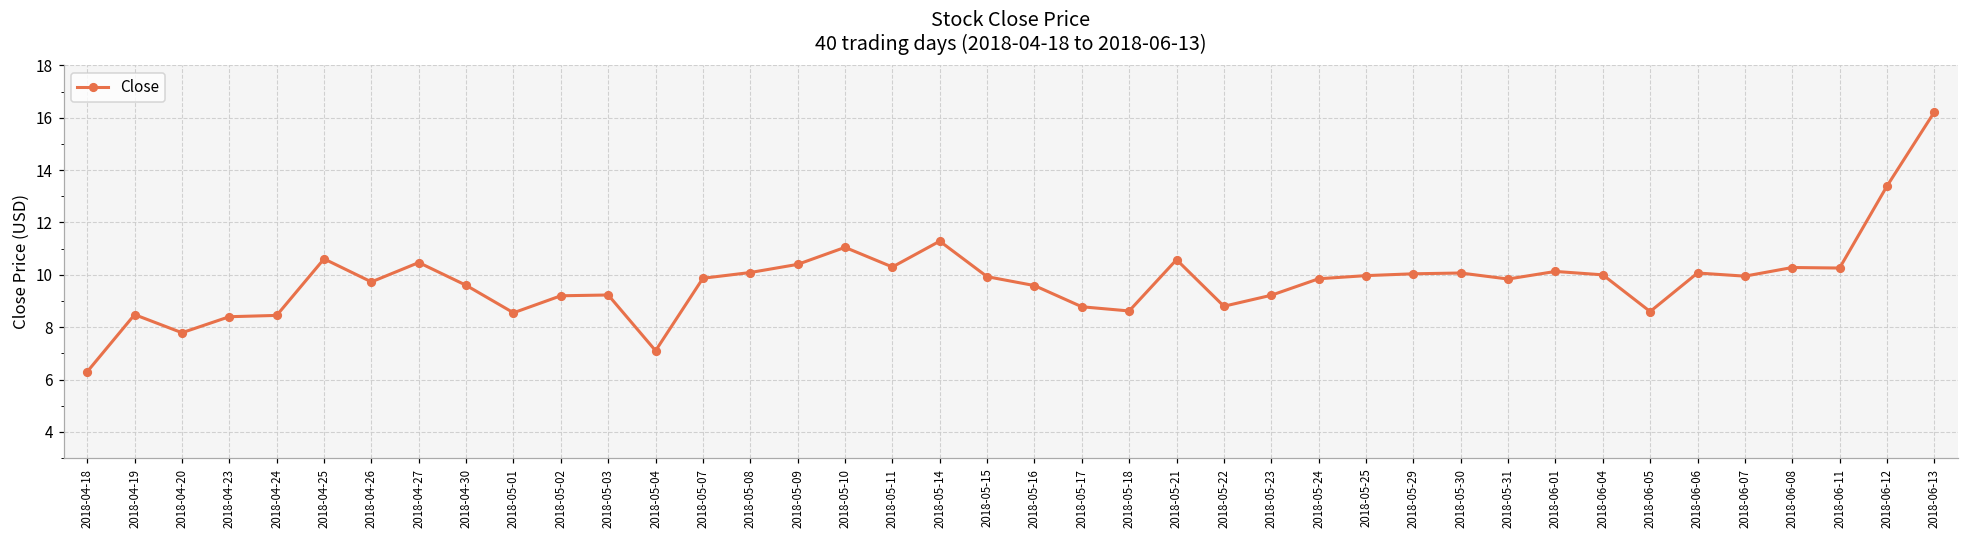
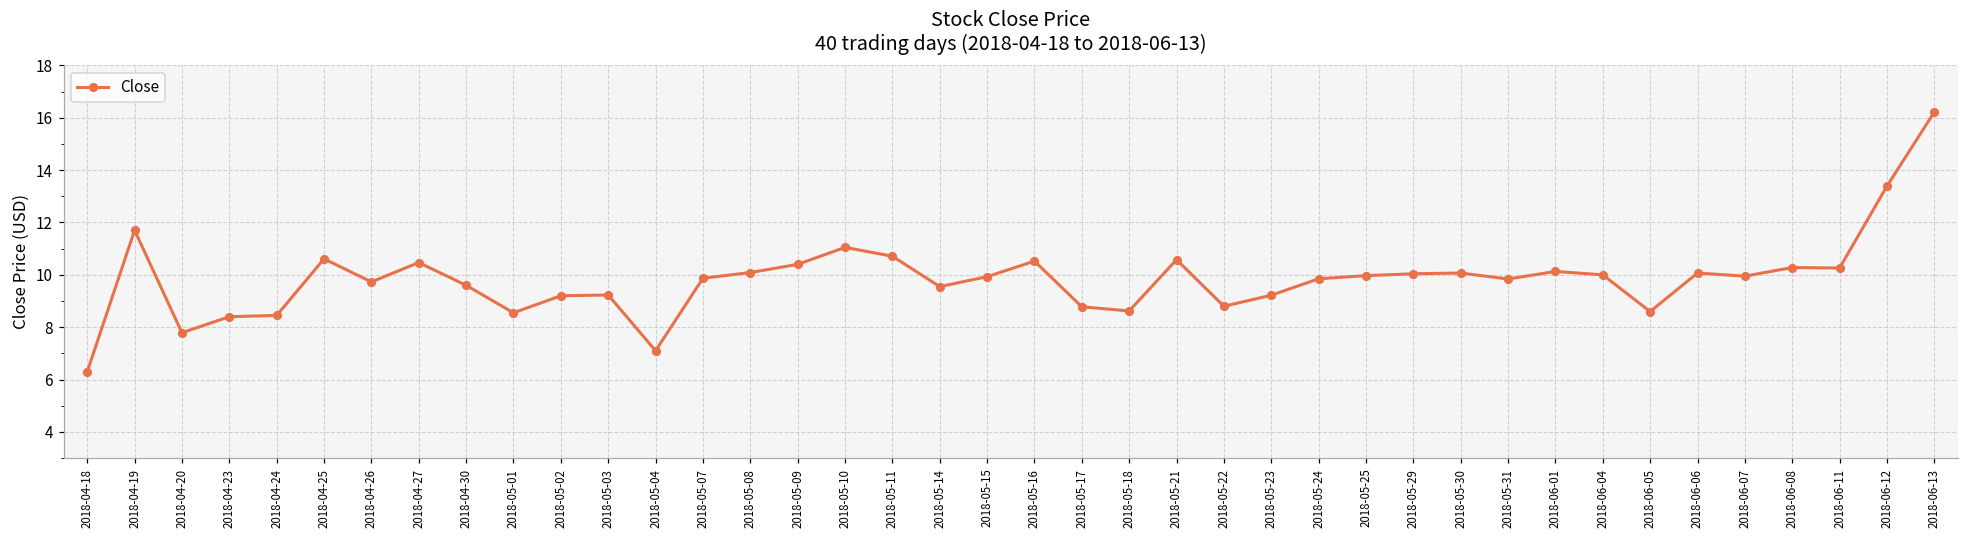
2018-04-19: 8.5 -> 11.7
2018-05-11: 10.3 -> 10.7
2018-05-14: 11.3 -> 9.6
2018-05-16: 9.6 -> 10.5
